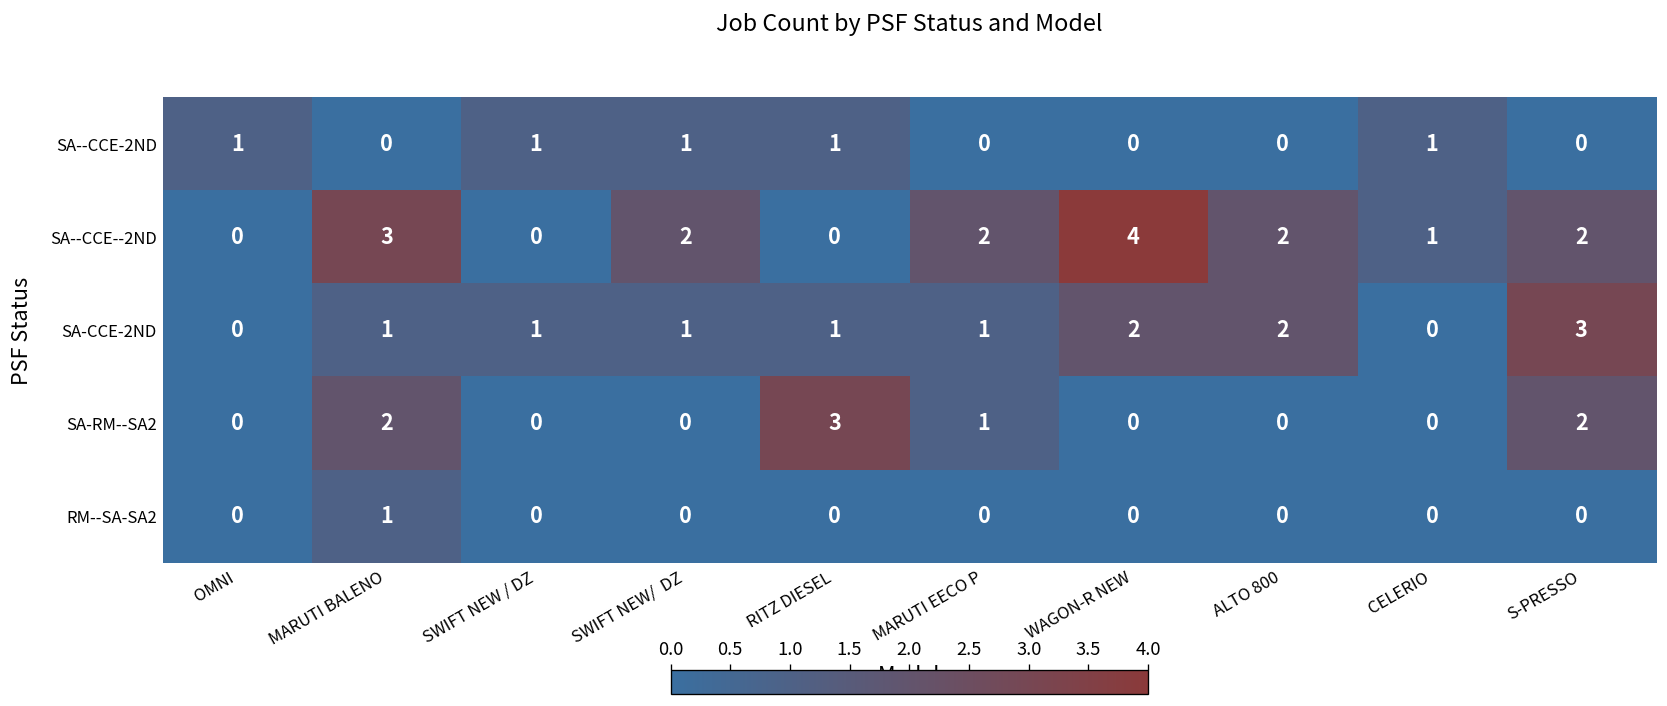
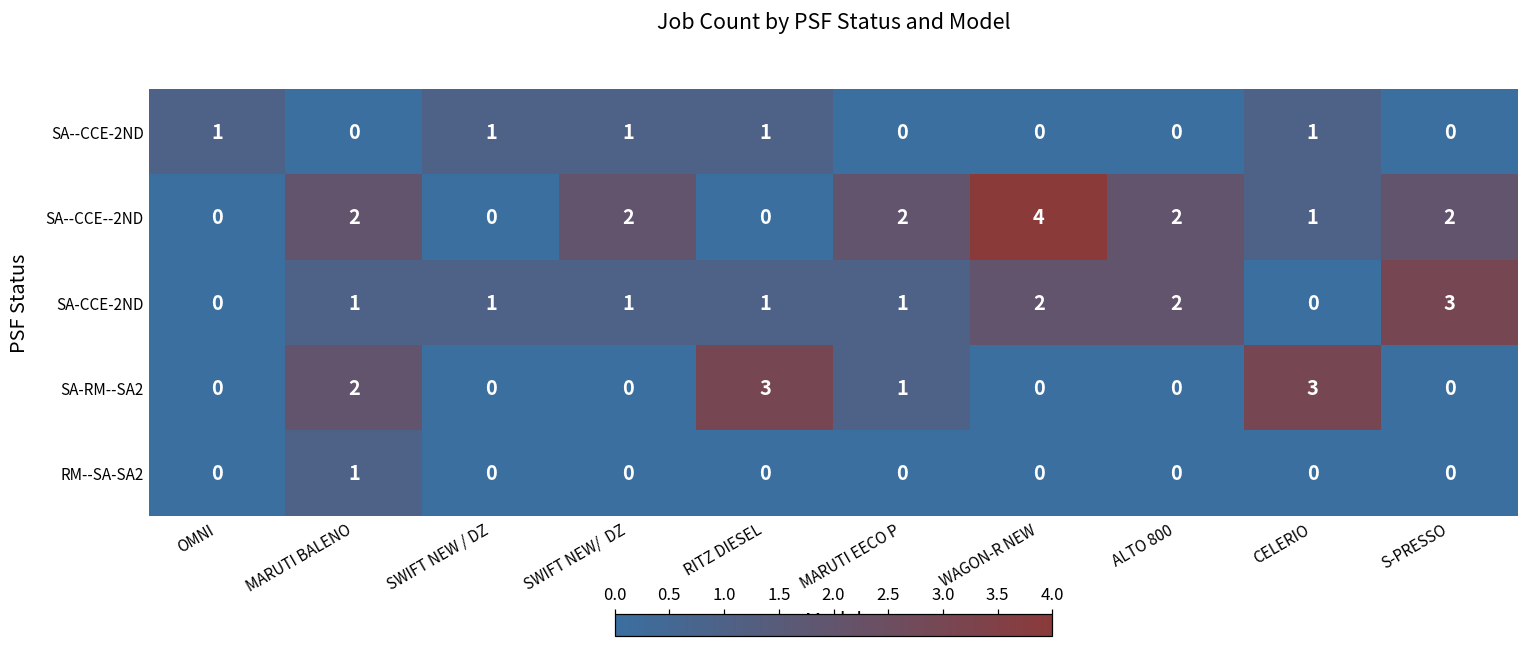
SA--CCE--2ND, MARUTI BALENO: 3 -> 2
SA-RM--SA2, CELERIO: 0 -> 3
SA-RM--SA2, S-PRESSO: 2 -> 0
